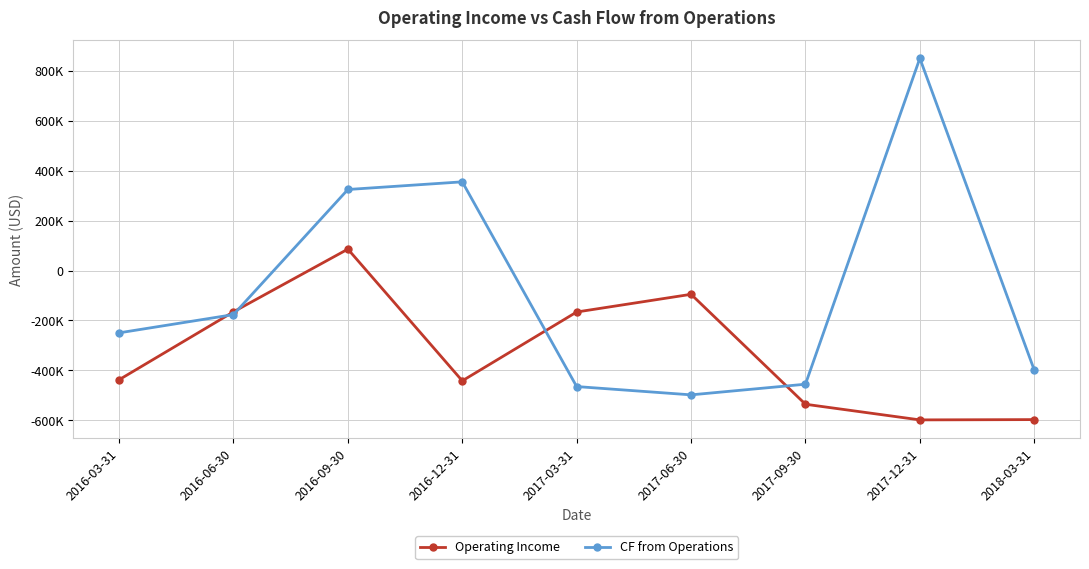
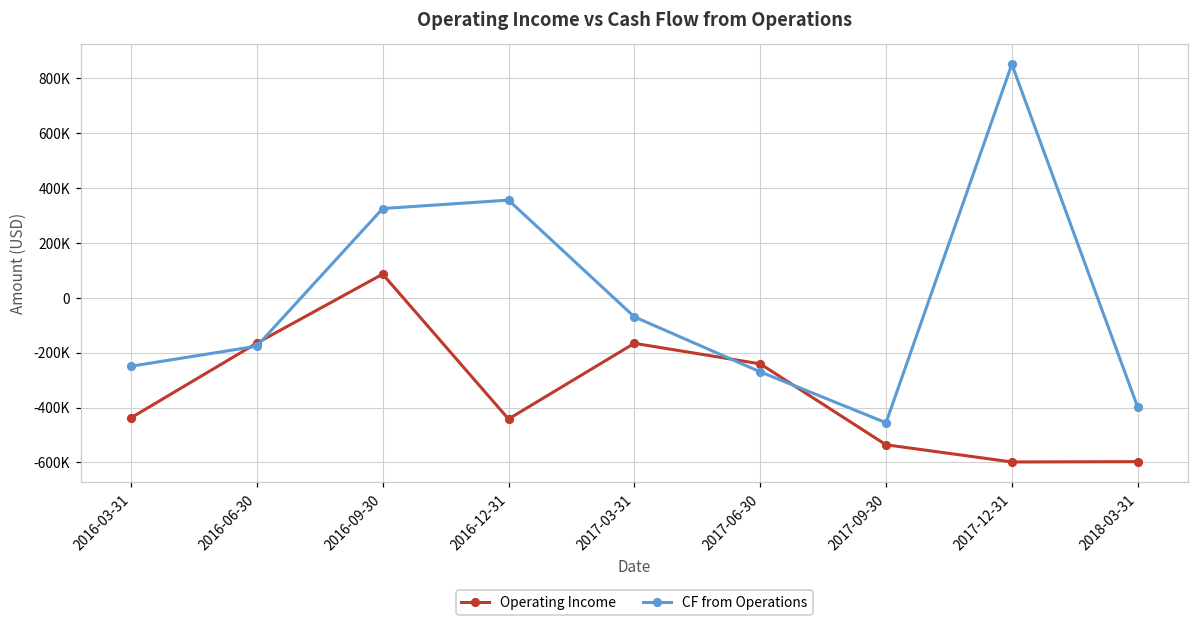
CF from Operations, 2017-03-31: -460000 -> -70000
Operating Income, 2017-06-30: -100000 -> -240000
CF from Operations, 2017-06-30: -500000 -> -270000
